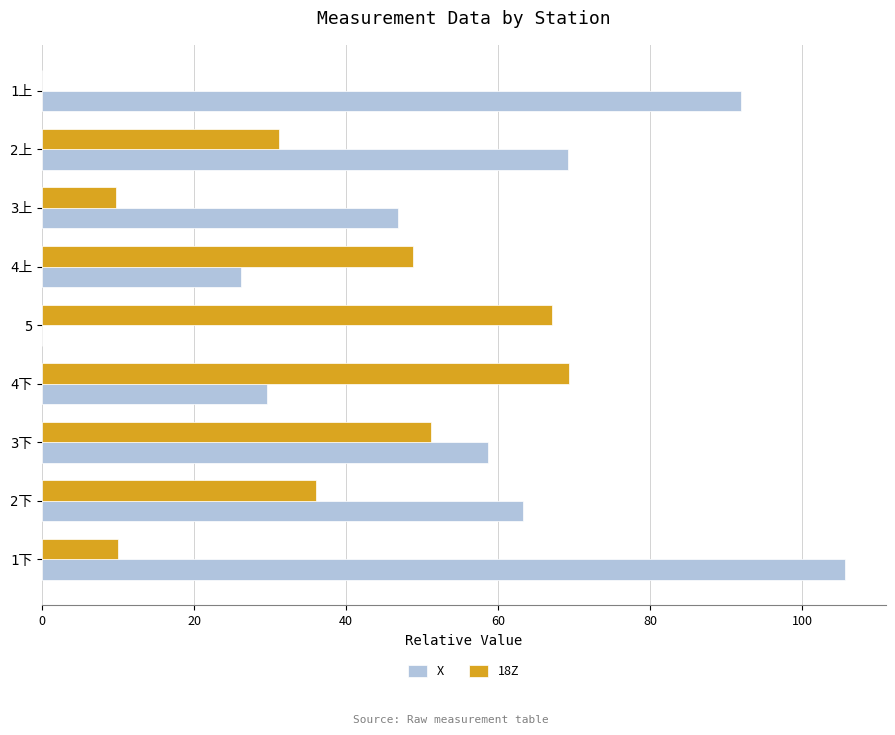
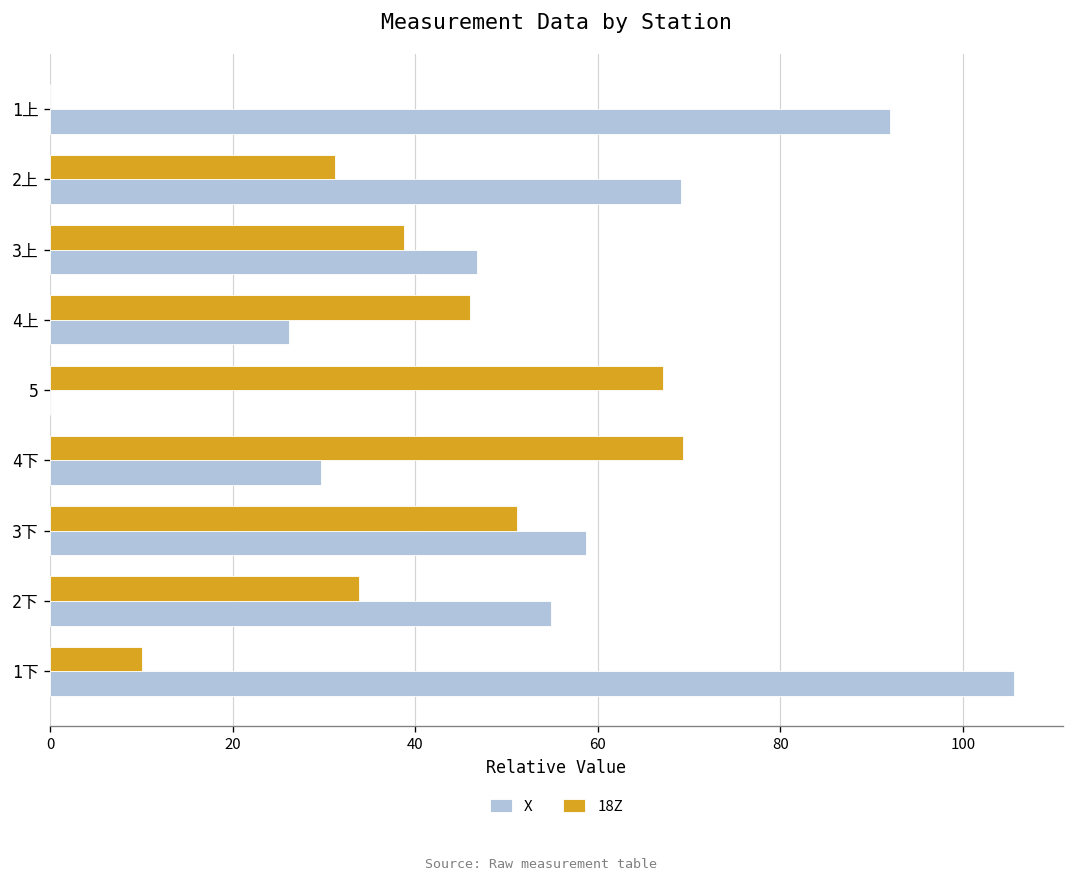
18Z, 3上: 10 -> 39
18Z, 4上: 49 -> 46
18Z, 2下: 36 -> 34
X, 2下: 63 -> 55
